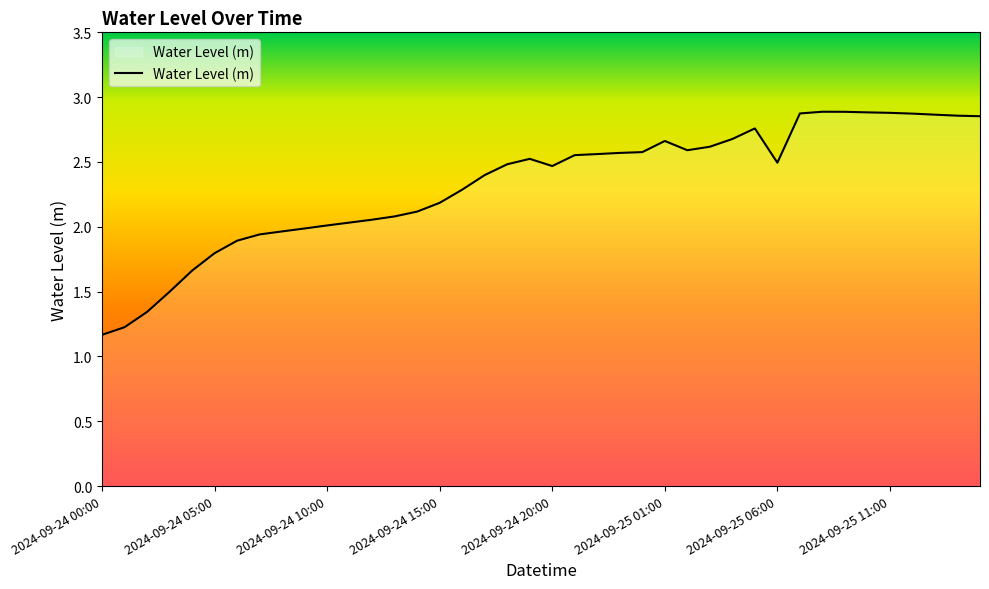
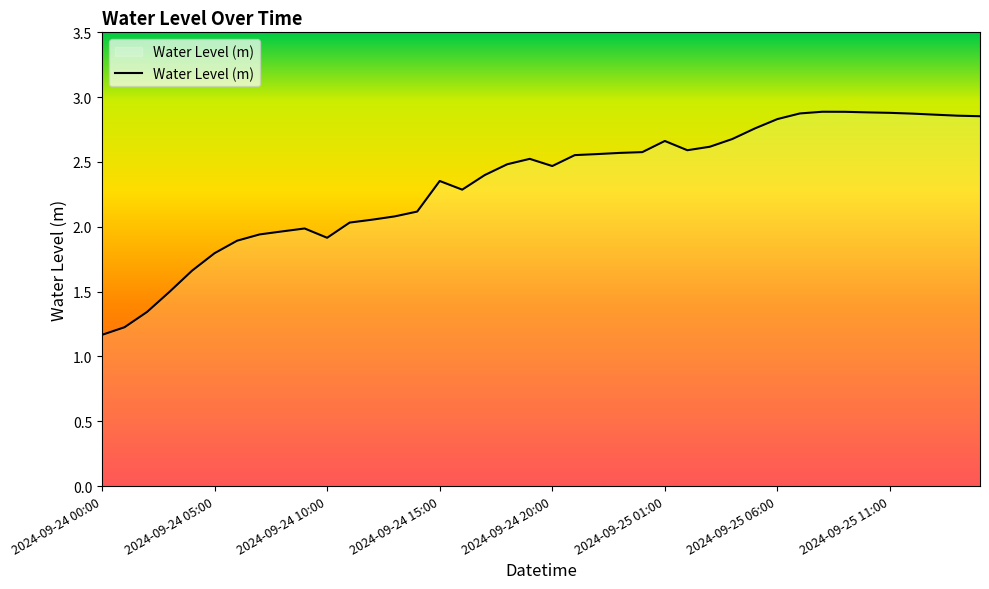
2024-09-24 10:00: 2.01 -> 1.92
2024-09-24 15:00: 2.18 -> 2.35
2024-09-25 06:00: 2.49 -> 2.83
